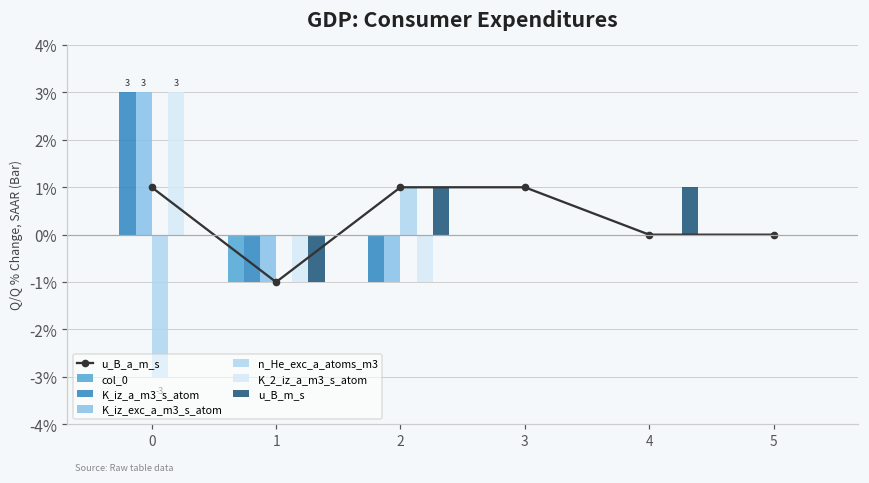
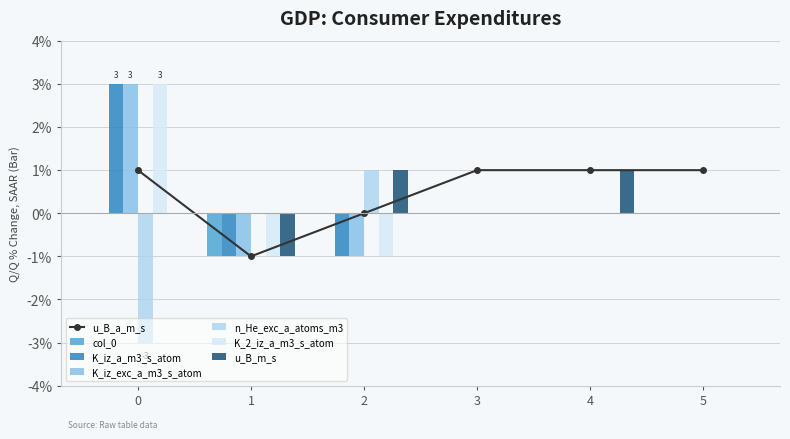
u_B_a_m_s, 2: 1% -> 0%
u_B_a_m_s, 4: 0% -> 1%
u_B_a_m_s, 5: 0% -> 1%
